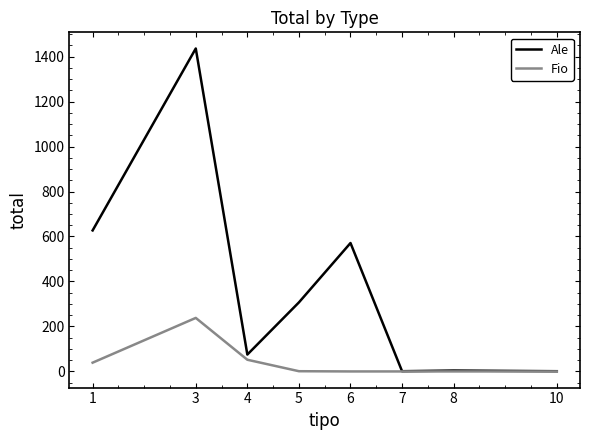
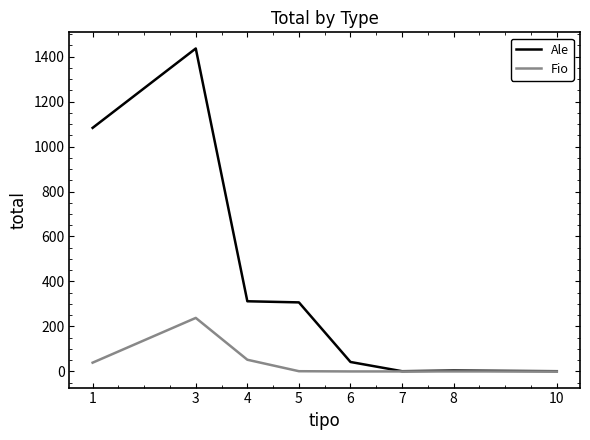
Ale, 1: 630 -> 1080
Ale, 4: 80 -> 310
Ale, 6: 570 -> 40
